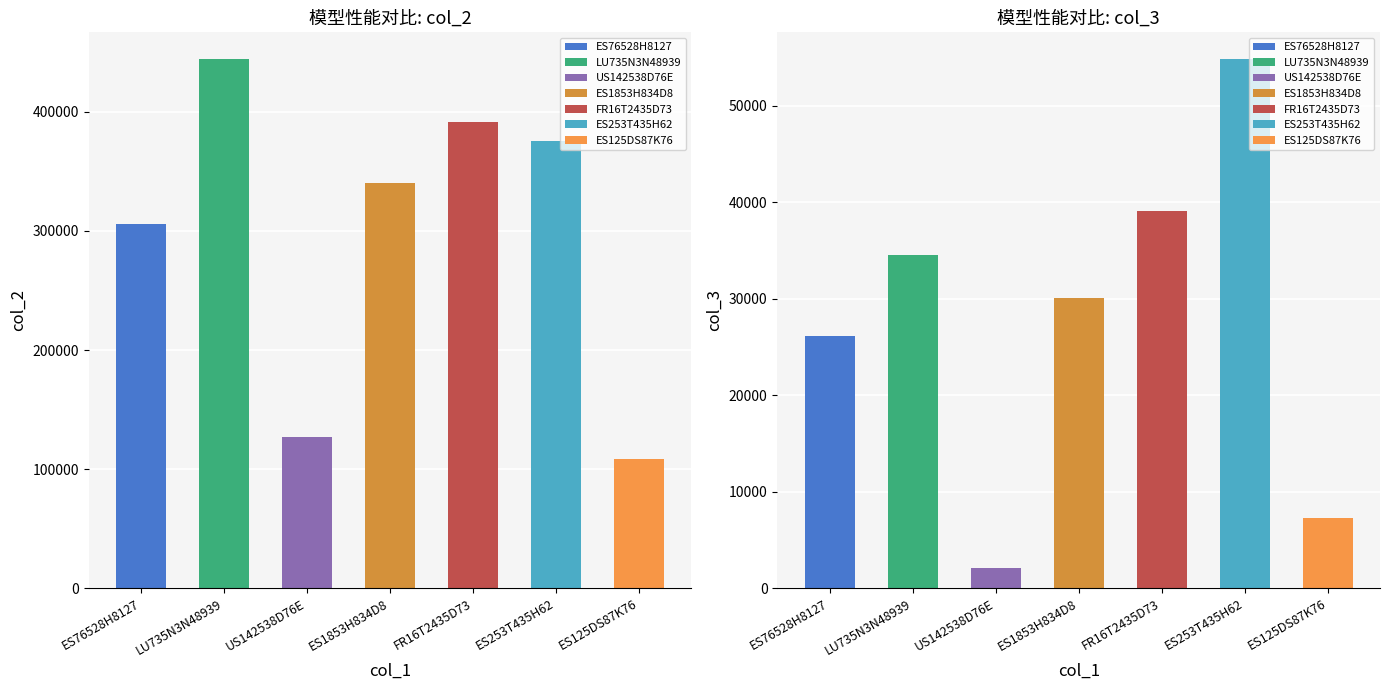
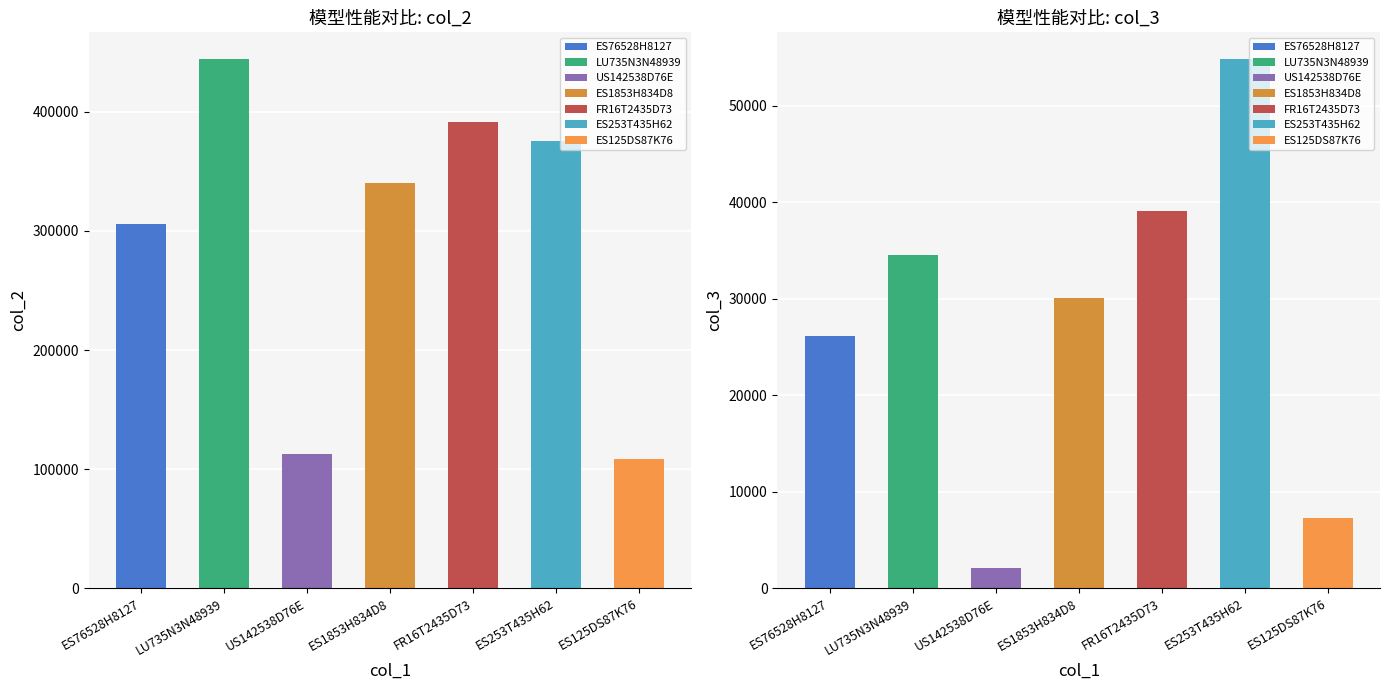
模型性能对比: col_2, US142538D76E: 127000 -> 113000
